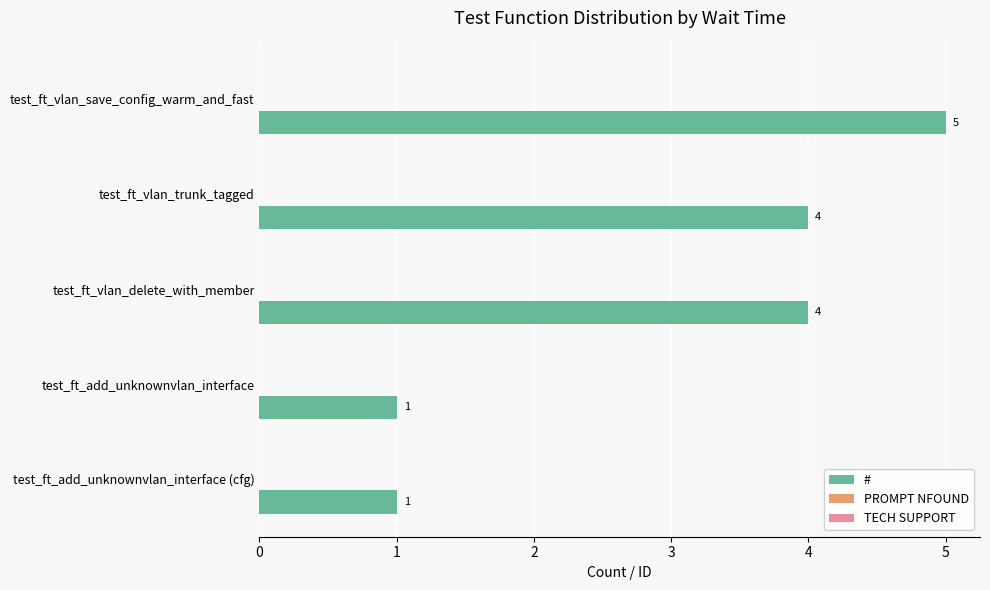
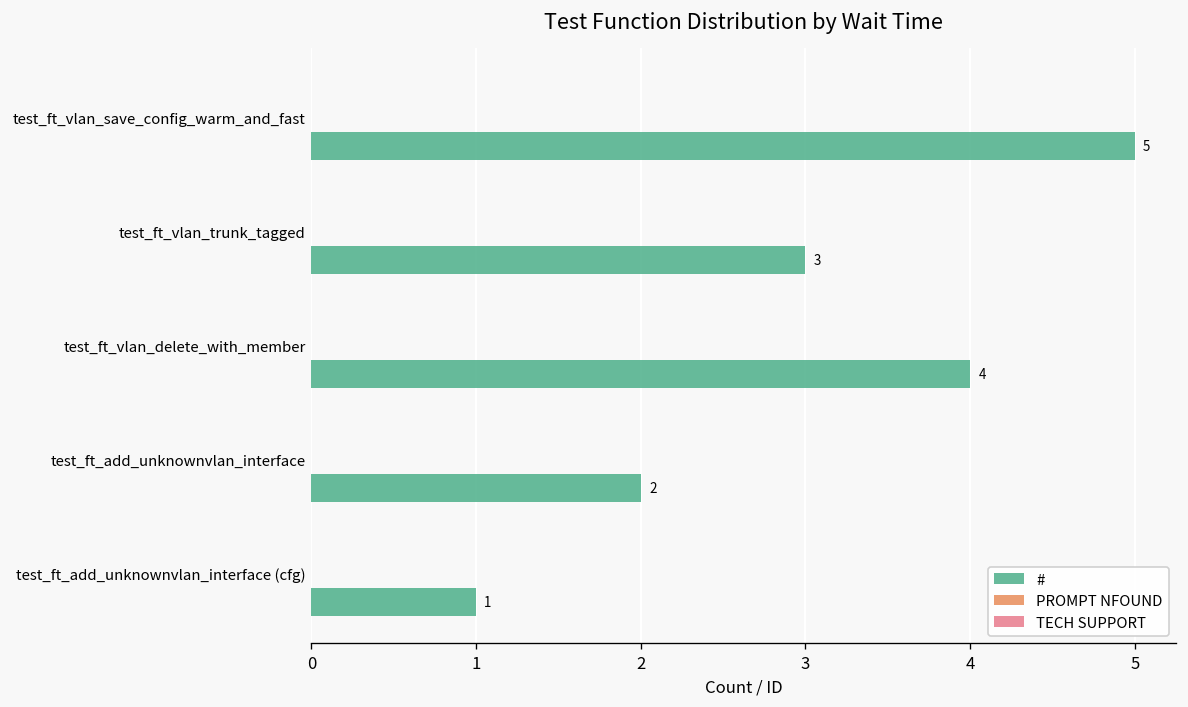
#, test_ft_vlan_trunk_tagged: 4 -> 3
#, test_ft_add_unknownvlan_interface: 1 -> 2
